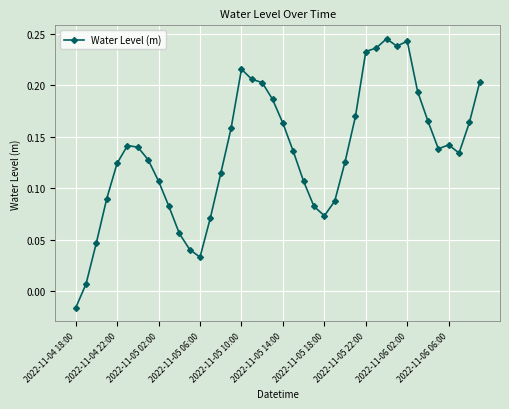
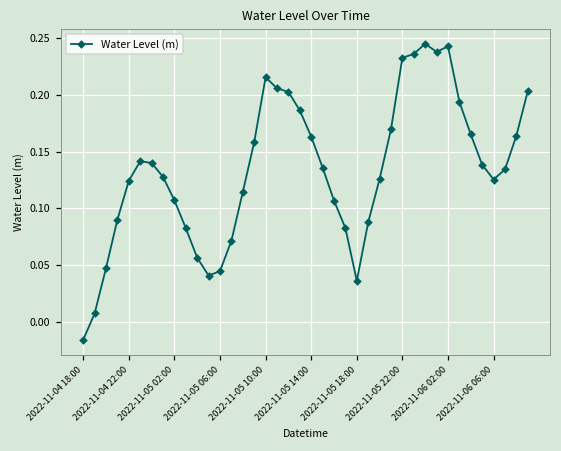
2022-11-05 06:00: 0.033 -> 0.045
2022-11-05 18:00: 0.073 -> 0.036
2022-11-06 06:00: 0.142 -> 0.125
